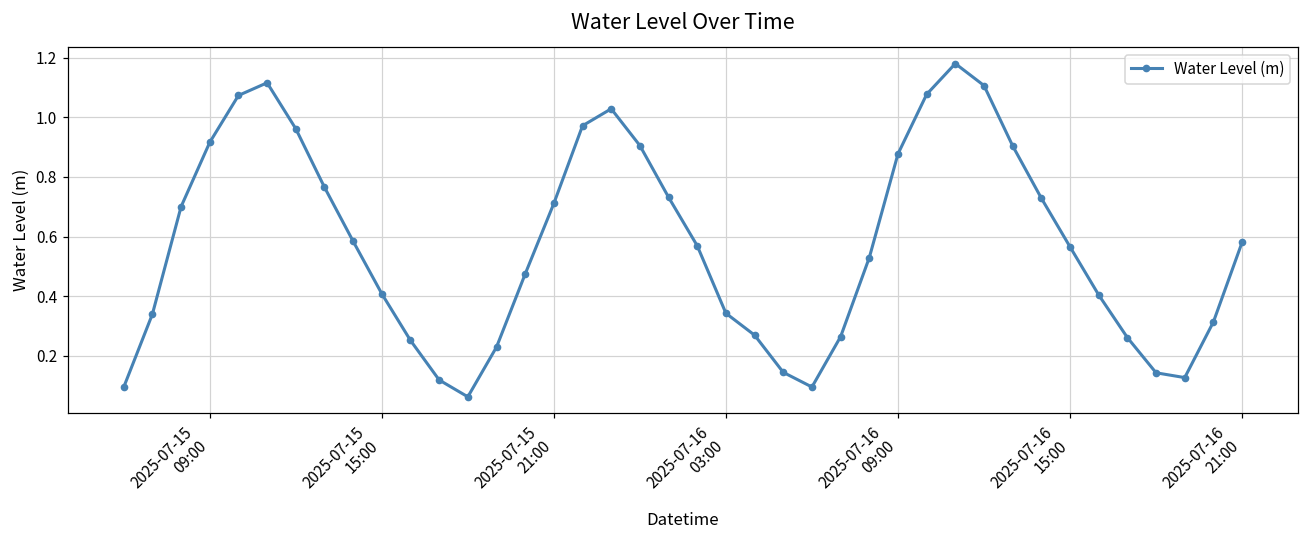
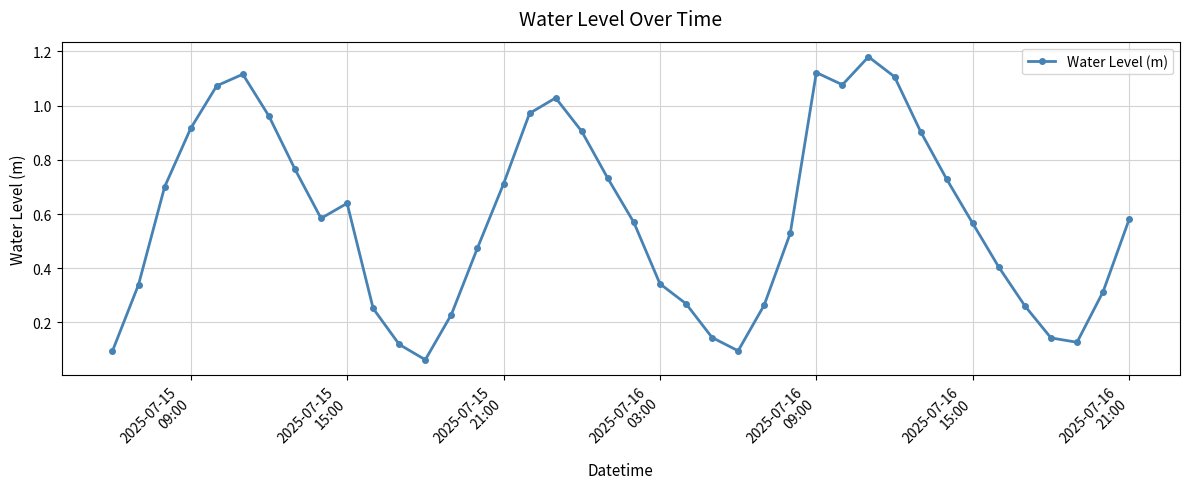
2025-07-15 15:00: 0.41 -> 0.64
2025-07-16 09:00: 0.88 -> 1.12
